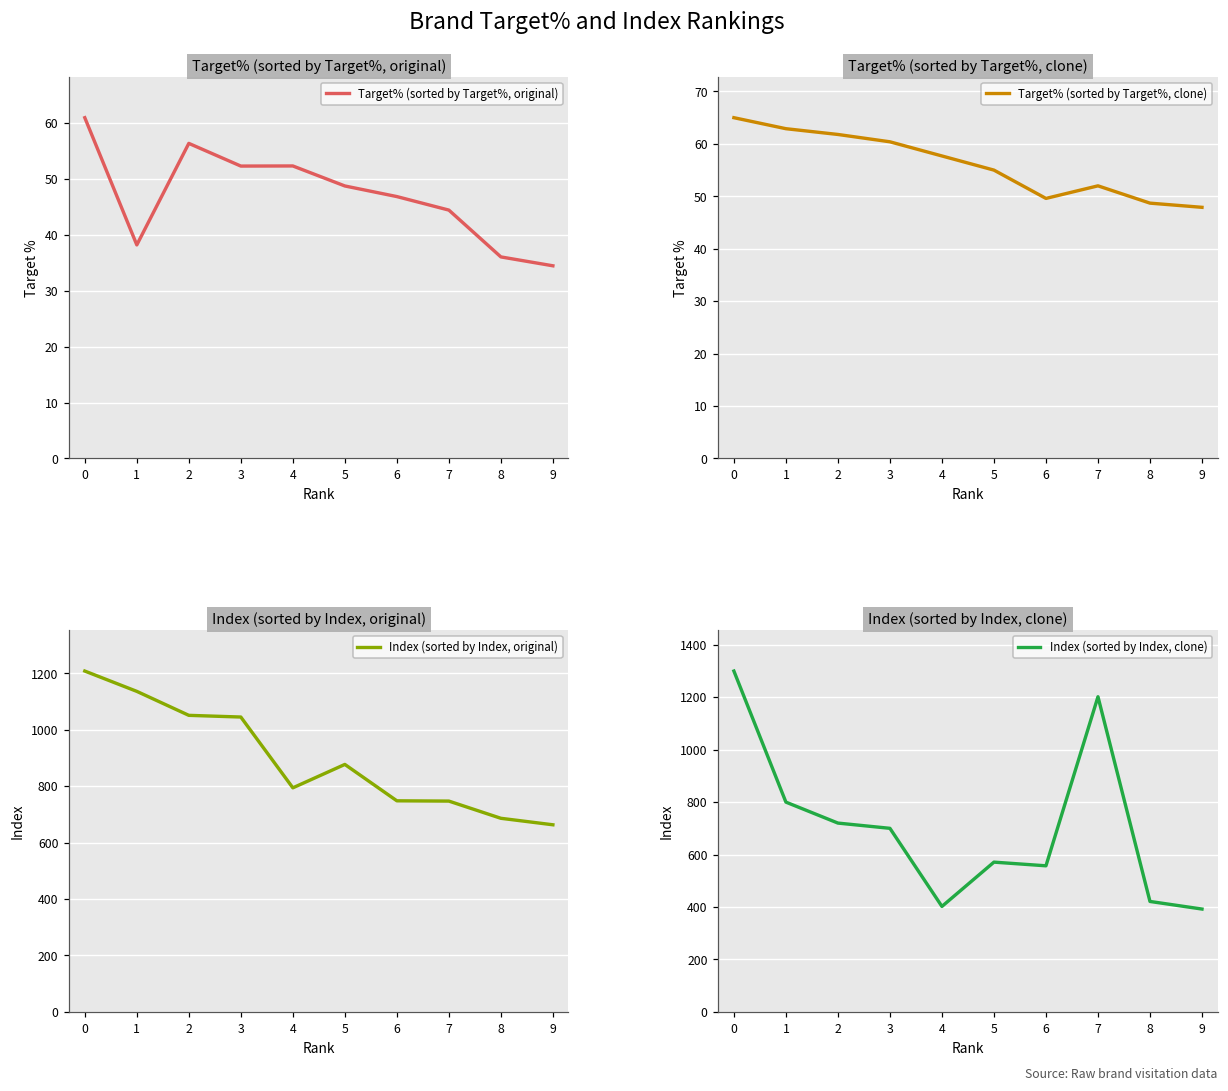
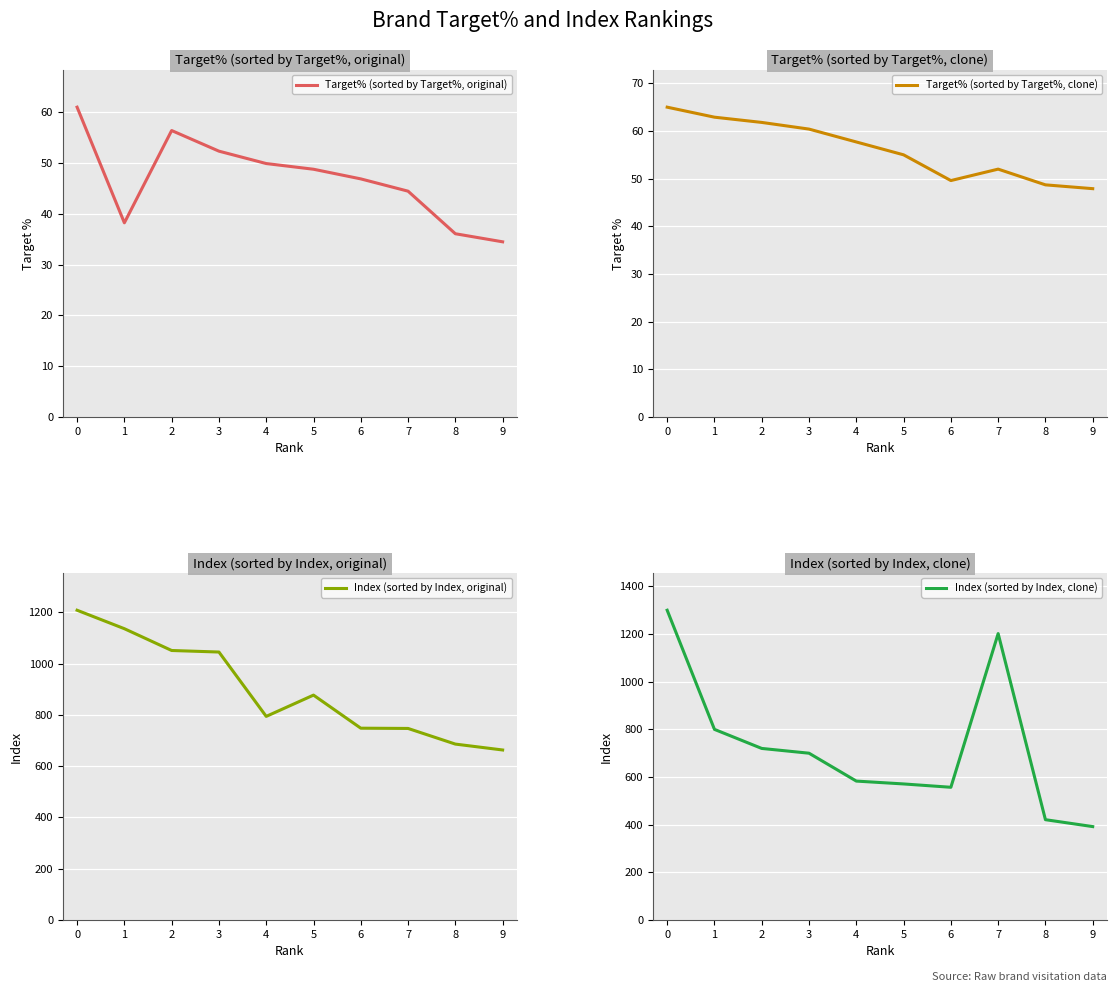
Target% (sorted by Target%, original), 4: 52 -> 50
Index (sorted by Index, clone), 4: 400 -> 580
